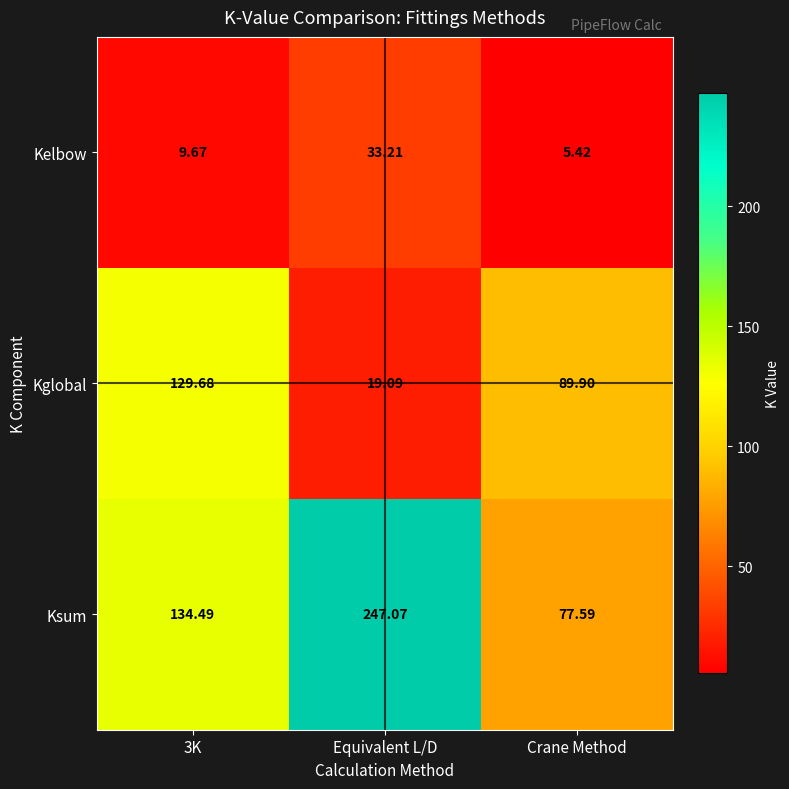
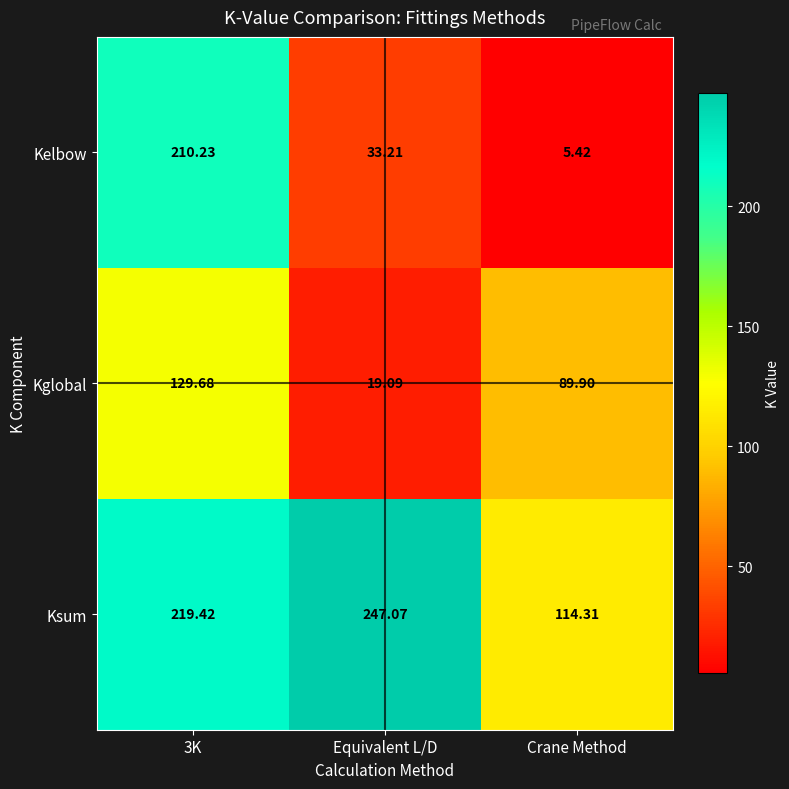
Kelbow, 3K: 9.67 -> 210.23
Ksum, 3K: 134.49 -> 219.42
Ksum, Crane Method: 77.59 -> 114.31
